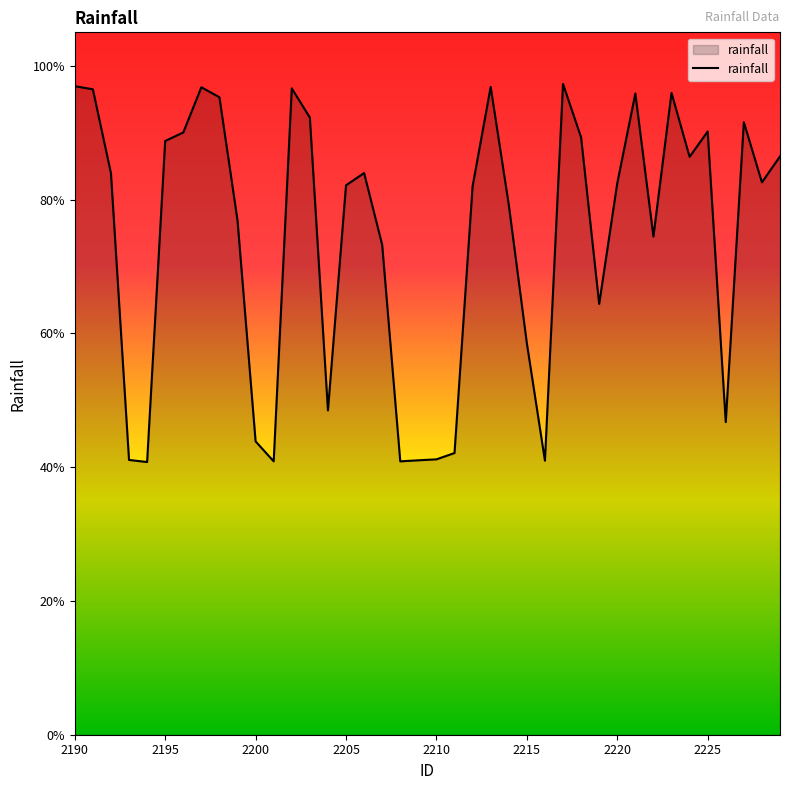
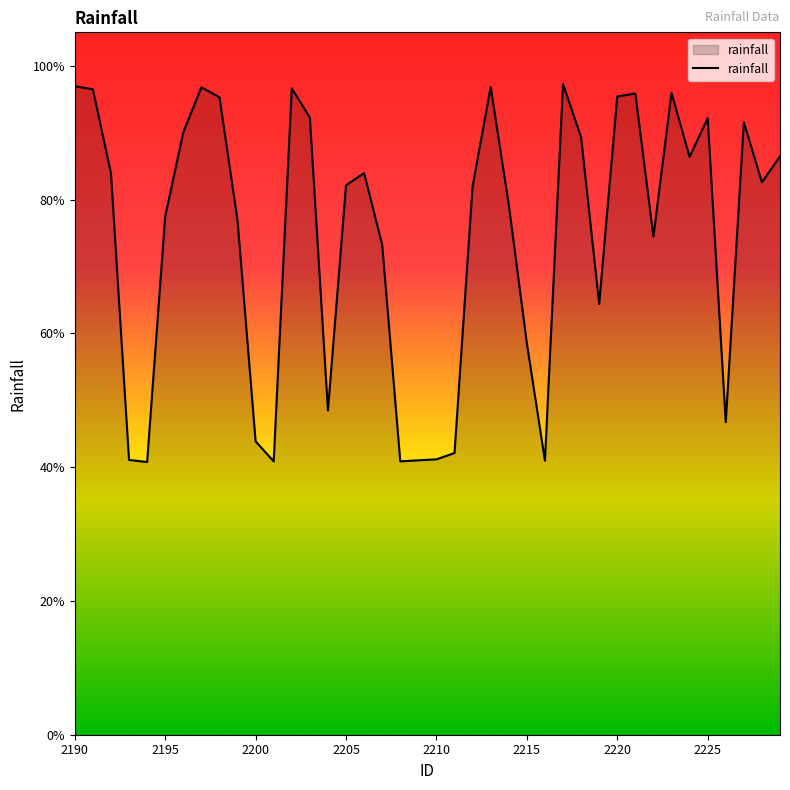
2195: 89% -> 77%
2220: 82% -> 95%
2225: 90% -> 92%
